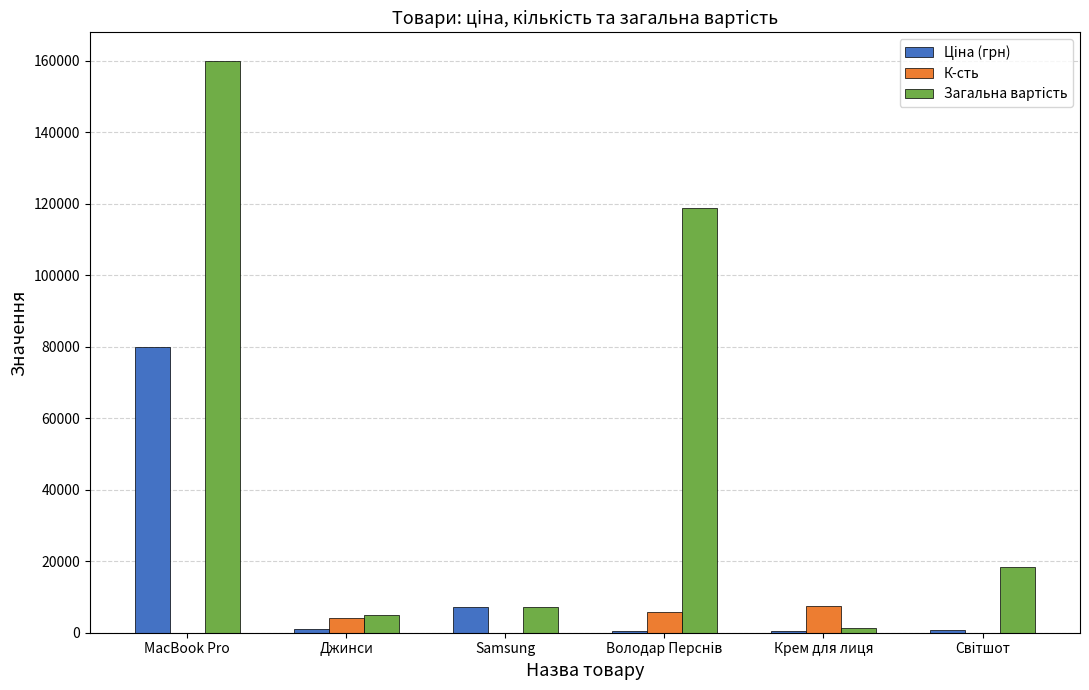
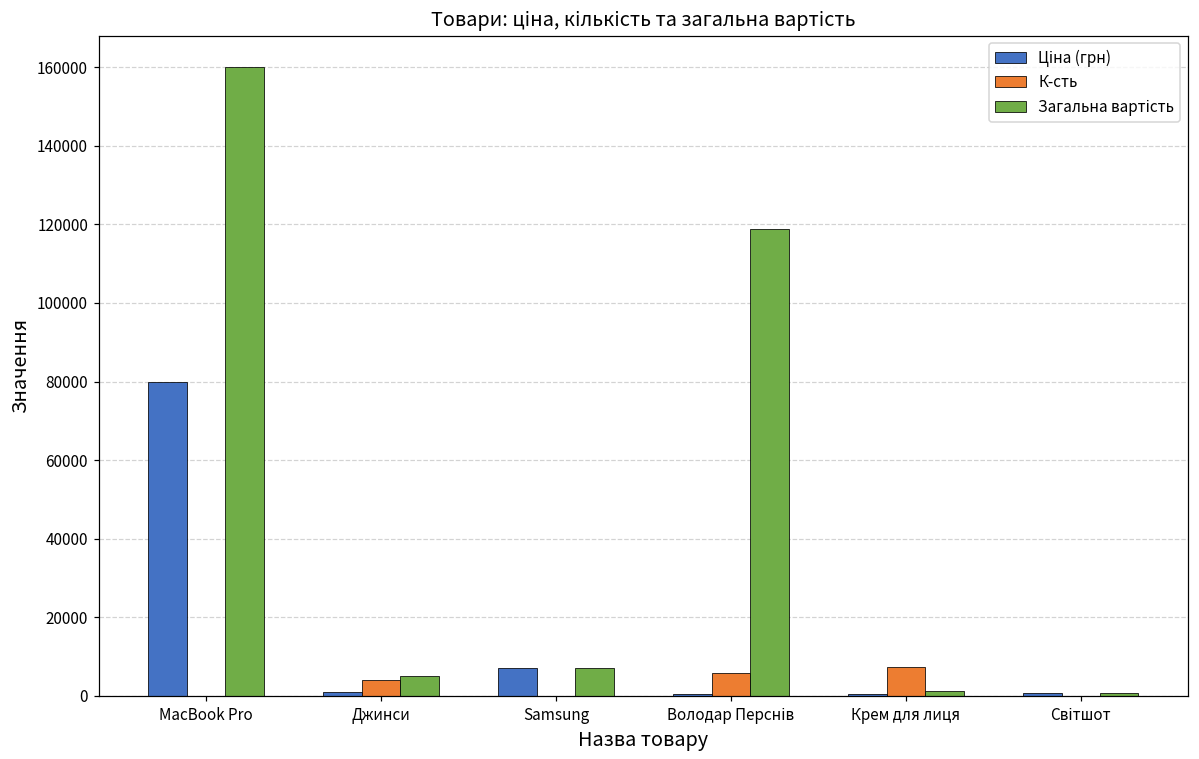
Загальна вартість, Світшот: 18000 -> 1000
